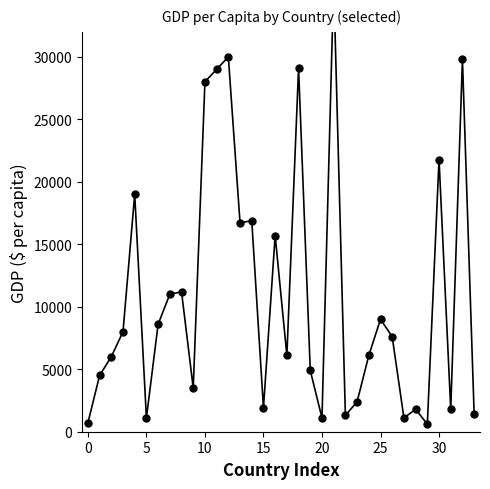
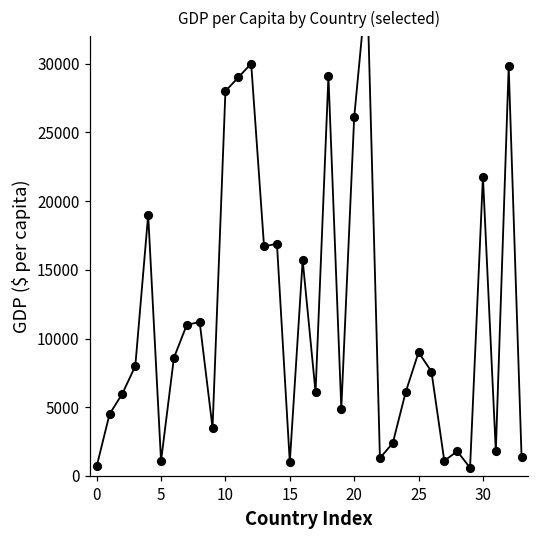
15: 1900 -> 1000
20: 1100 -> 26100
